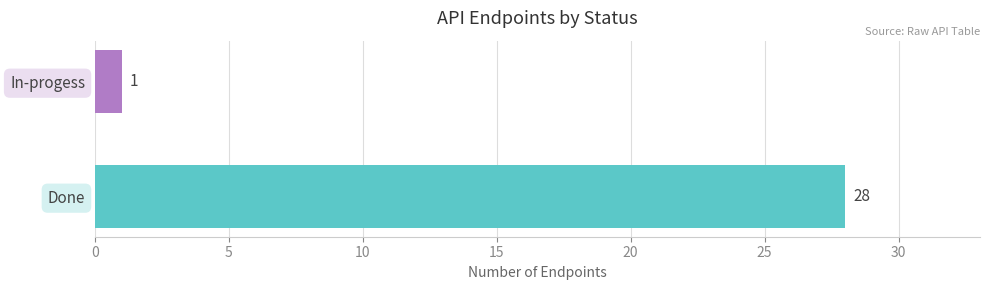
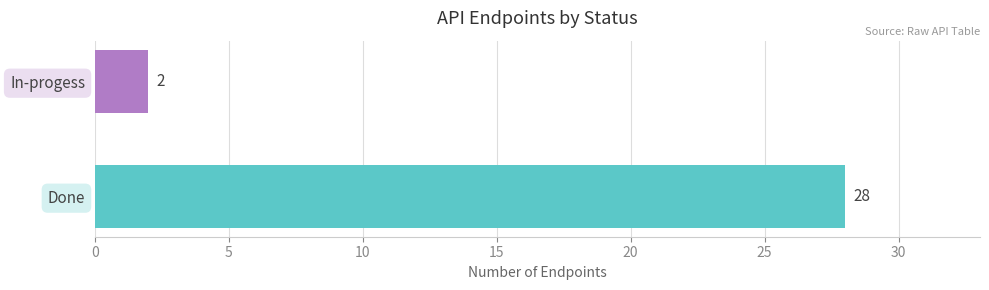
In-progess: 1 -> 2
